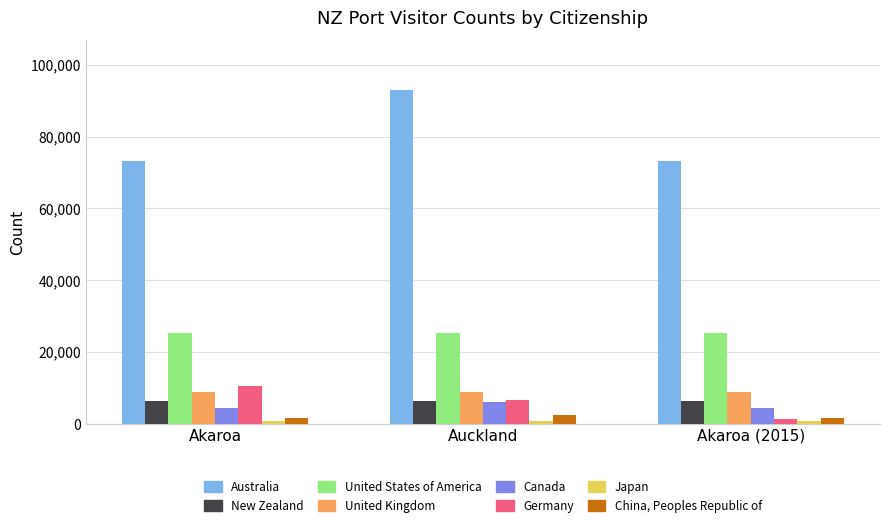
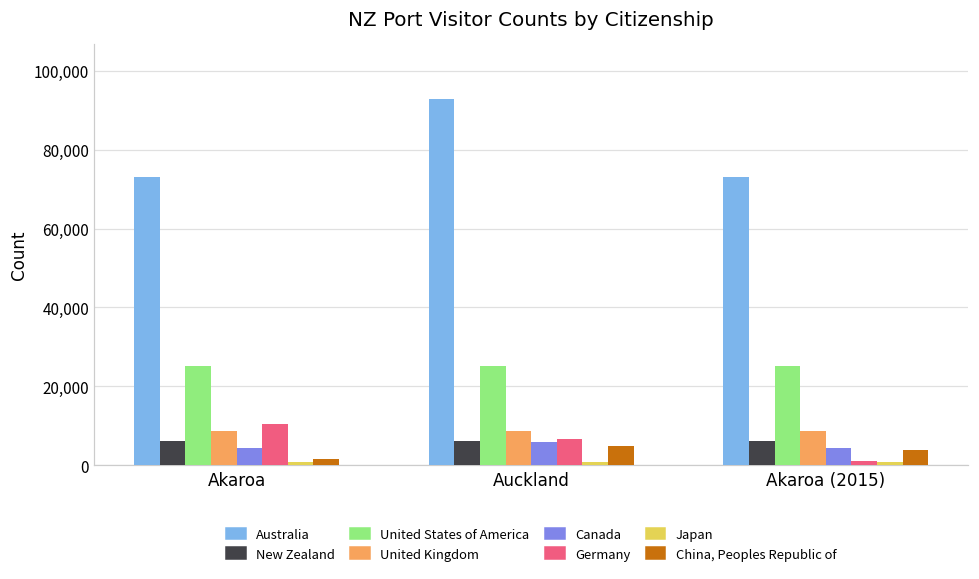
China, Peoples Republic of, Auckland: 2,000 -> 5,000
China, Peoples Republic of, Akaroa (2015): 2,000 -> 4,000
